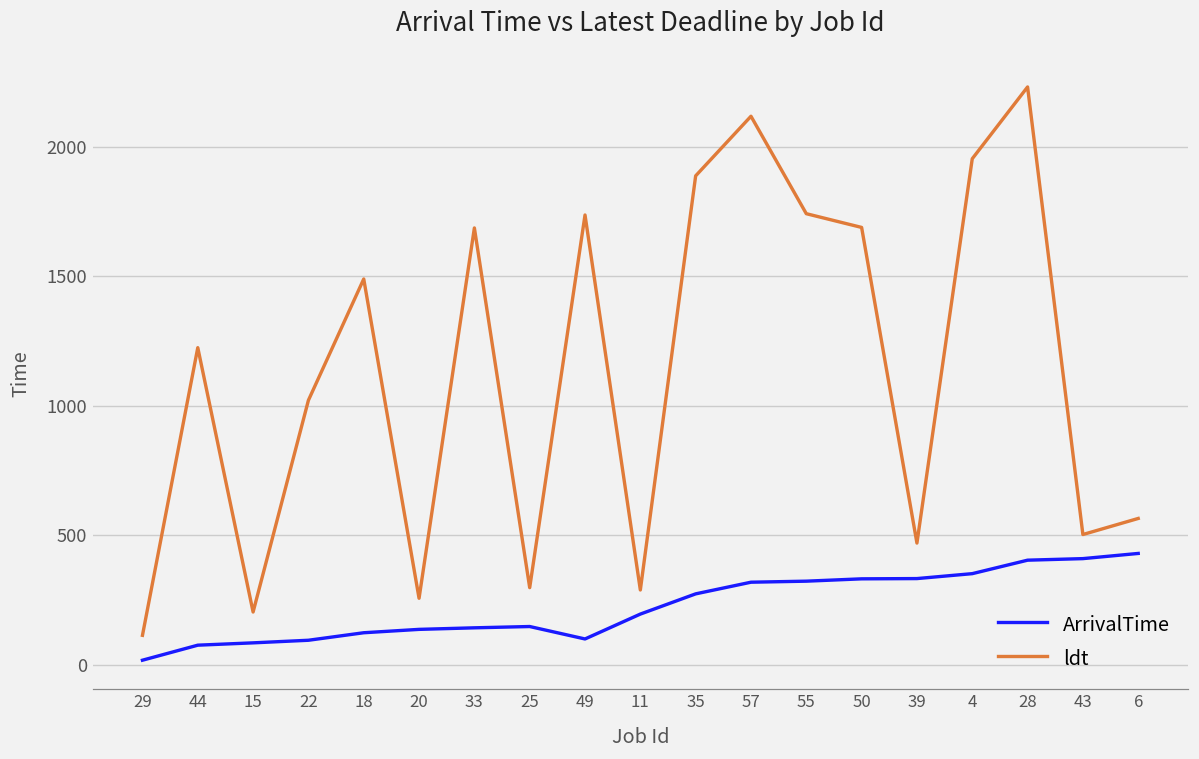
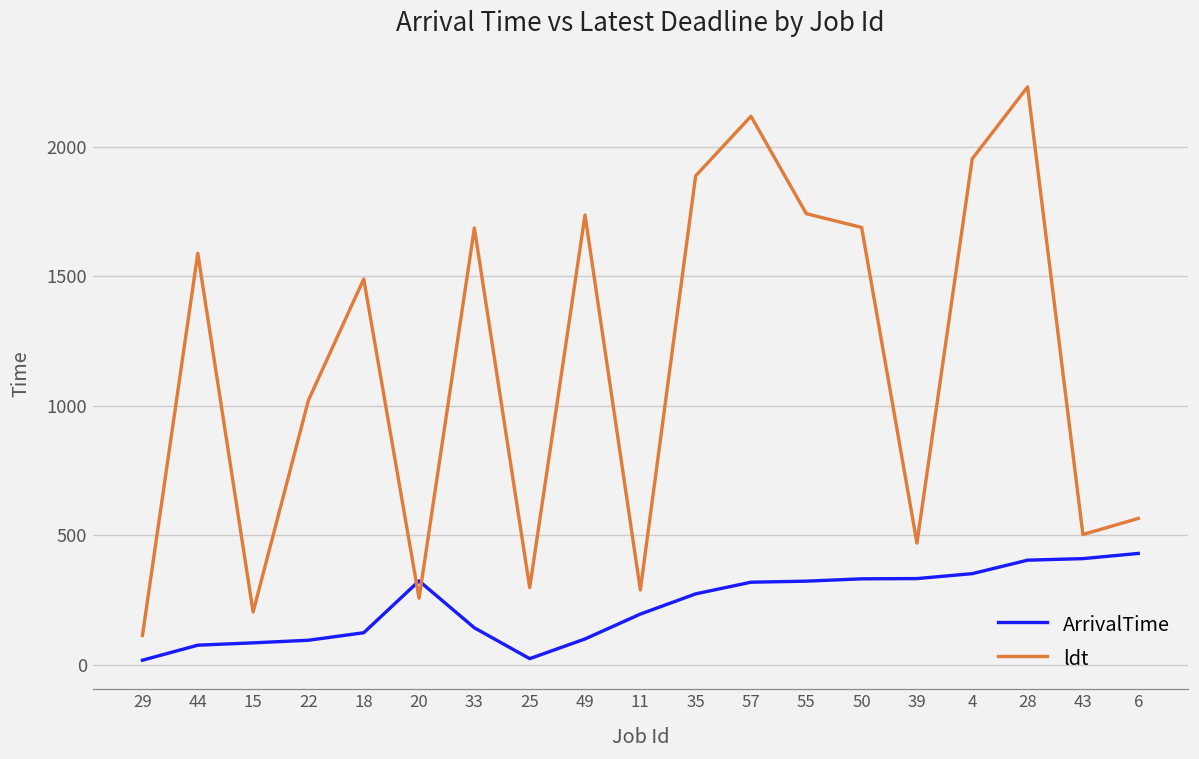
ldt, 44: 1220 -> 1590
ArrivalTime, 20: 140 -> 320
ArrivalTime, 25: 150 -> 20
